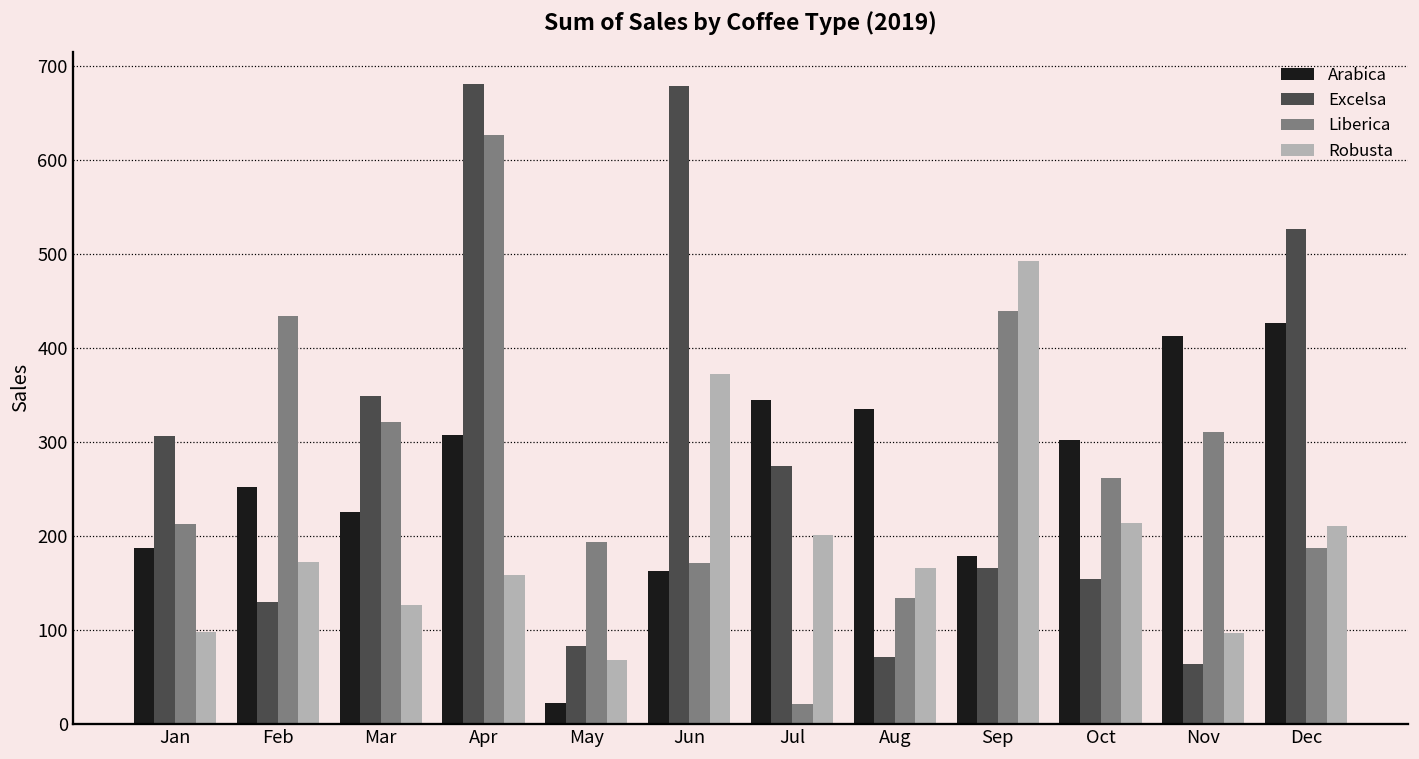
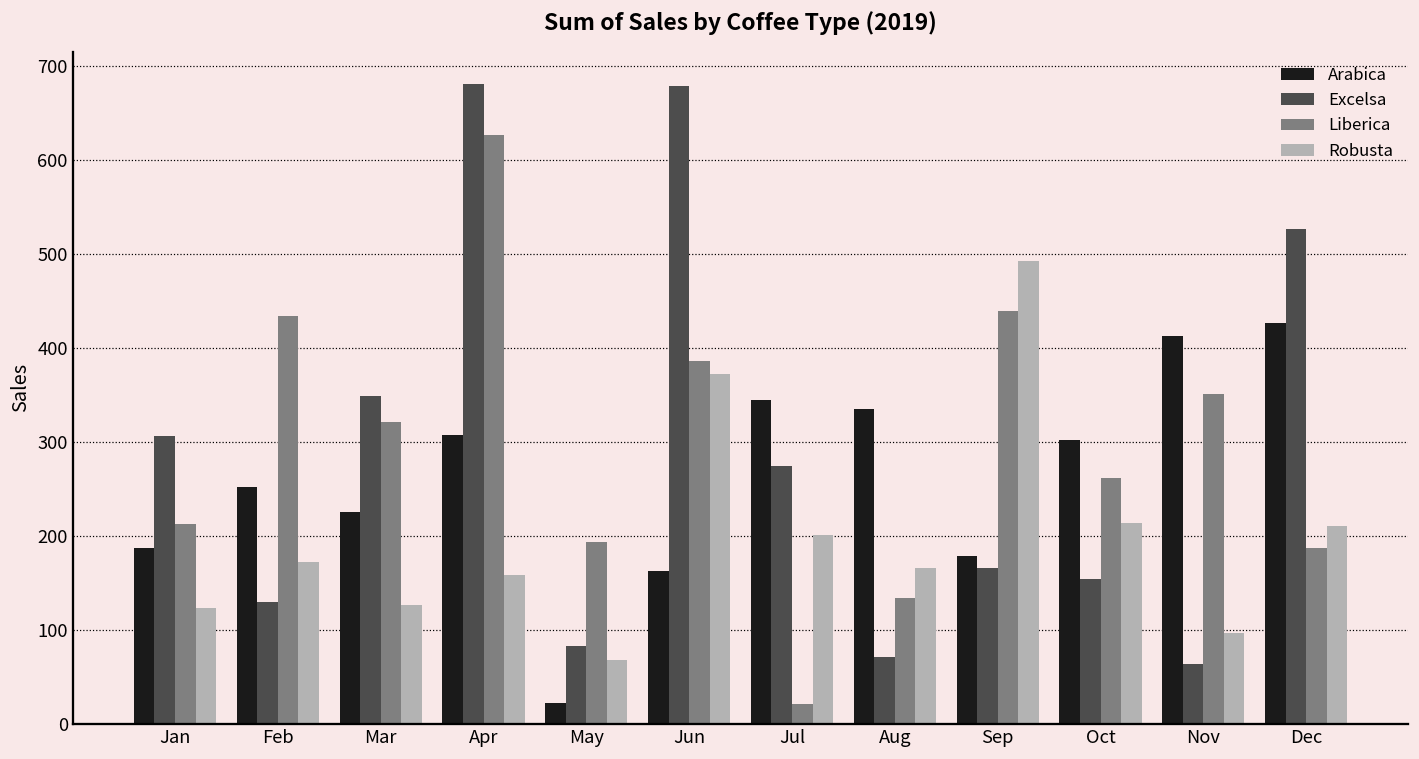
Robusta, Jan: 100 -> 120
Liberica, Jun: 170 -> 390
Liberica, Nov: 310 -> 350
